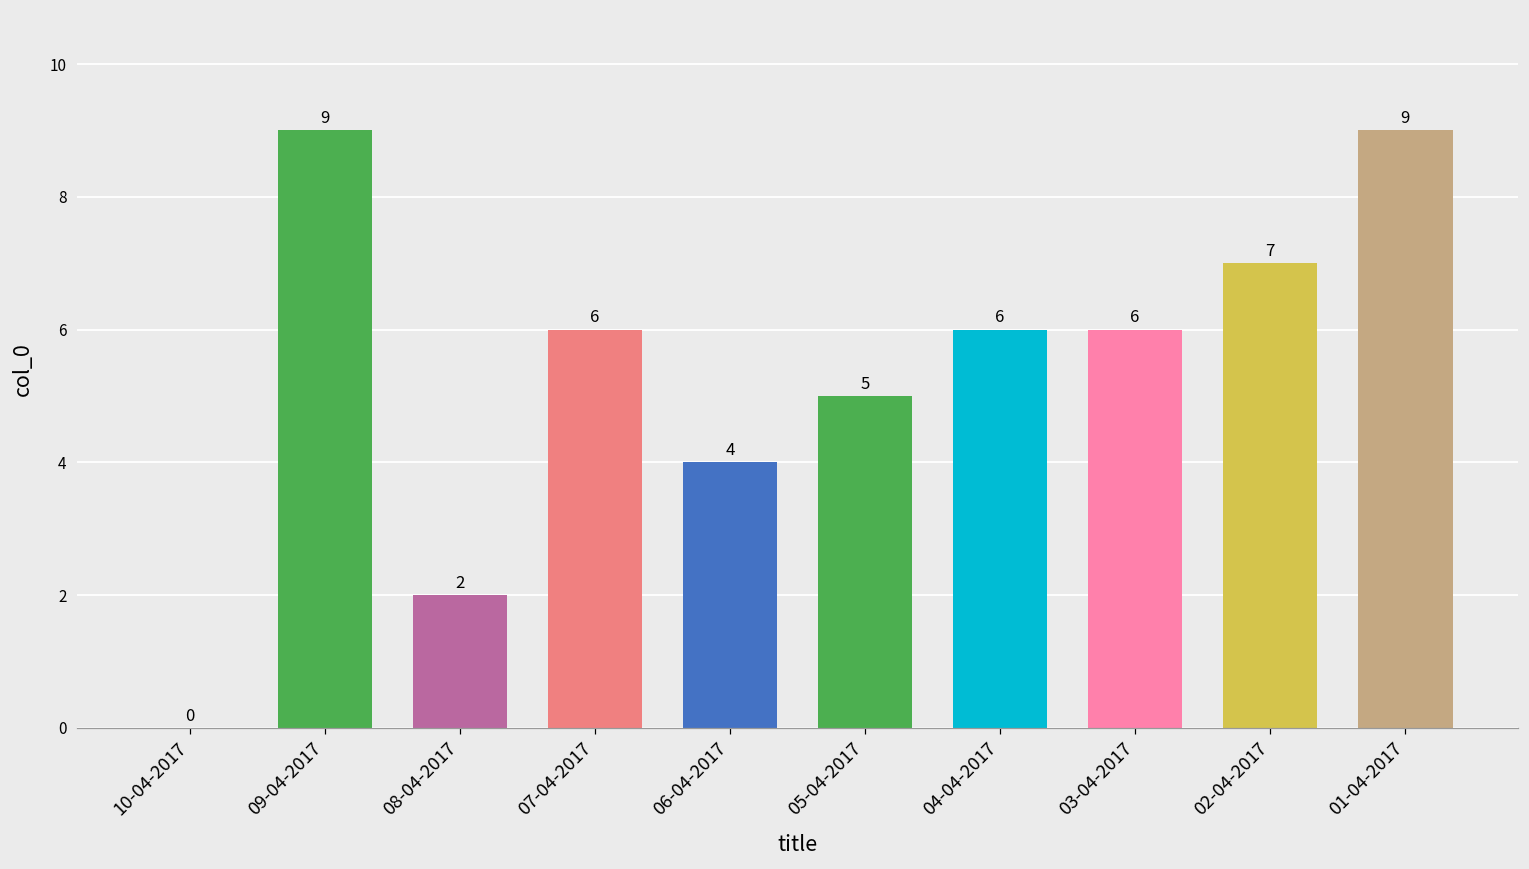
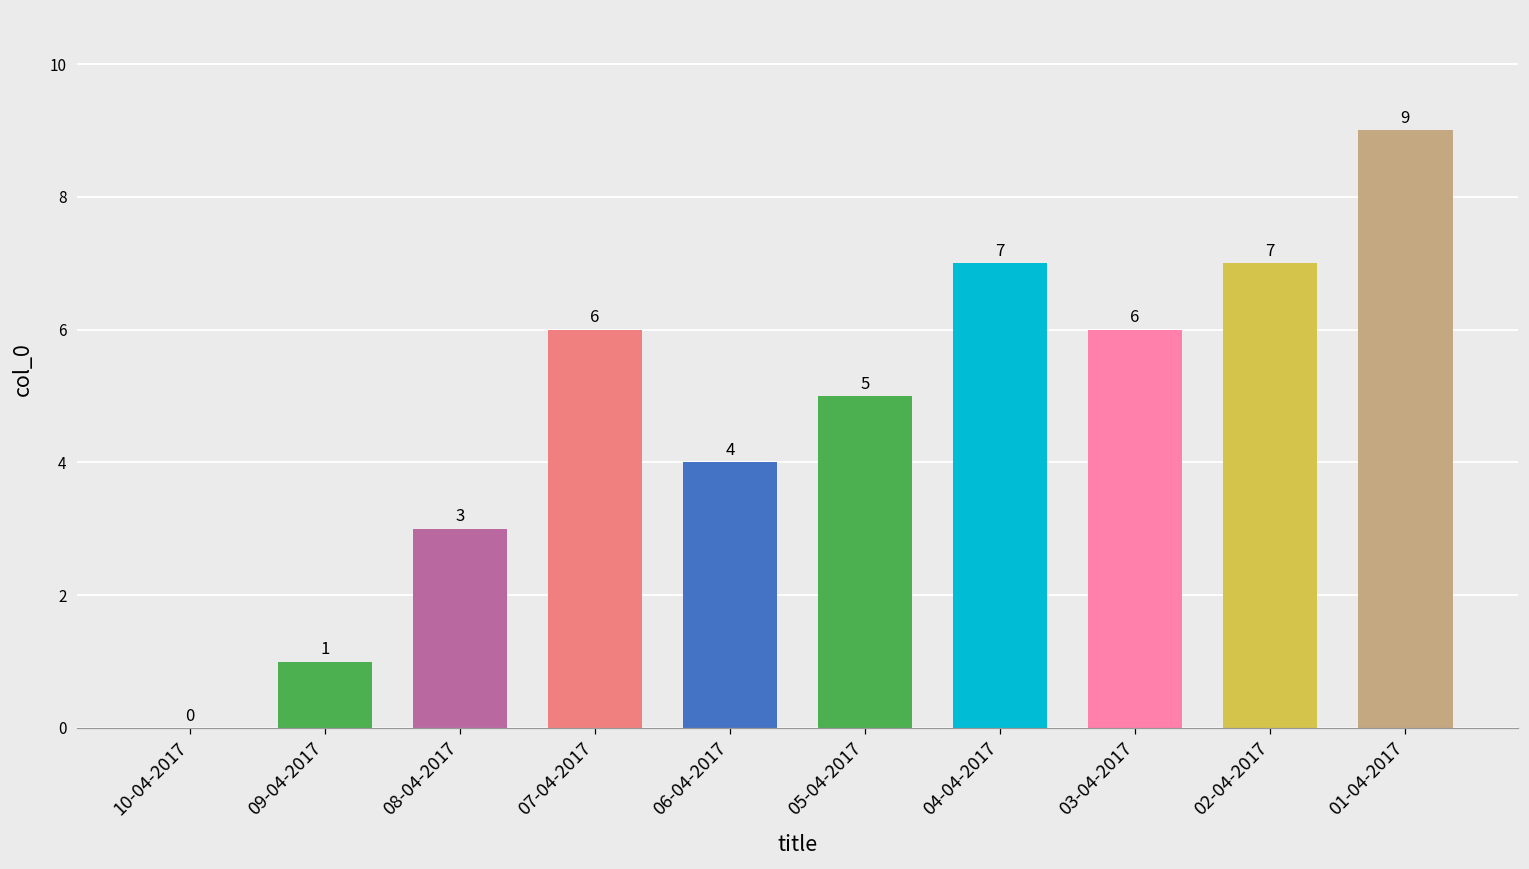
09-04-2017: 9 -> 1
08-04-2017: 2 -> 3
04-04-2017: 6 -> 7
